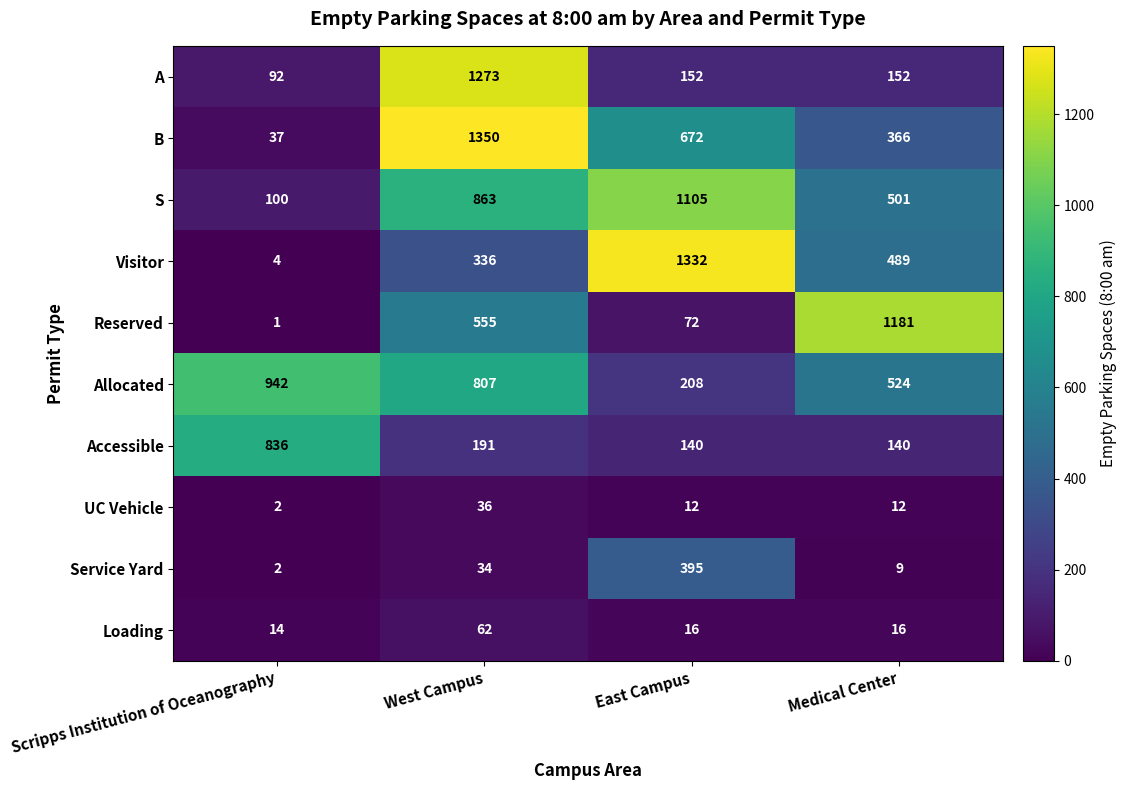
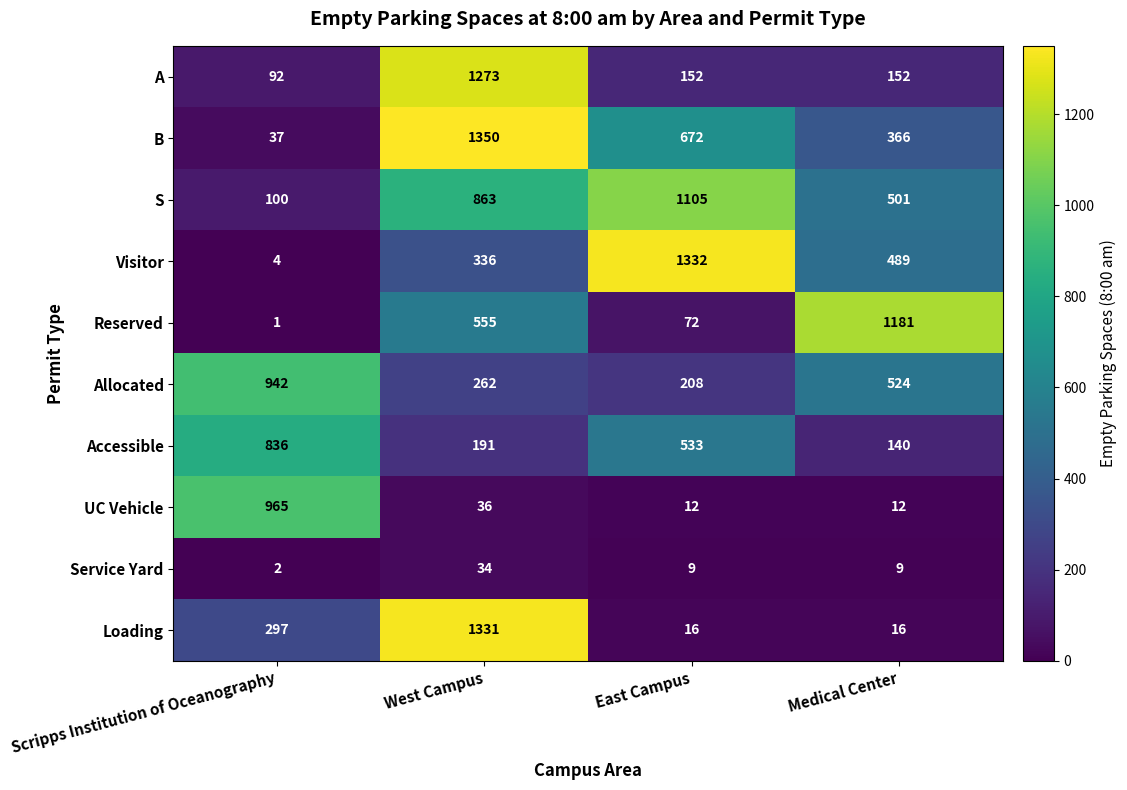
Allocated, West Campus: 807 -> 262
Accessible, East Campus: 140 -> 533
UC Vehicle, Scripps Institution of Oceanography: 2 -> 965
Service Yard, East Campus: 395 -> 9
Loading, Scripps Institution of Oceanography: 14 -> 297
Loading, West Campus: 62 -> 1331
